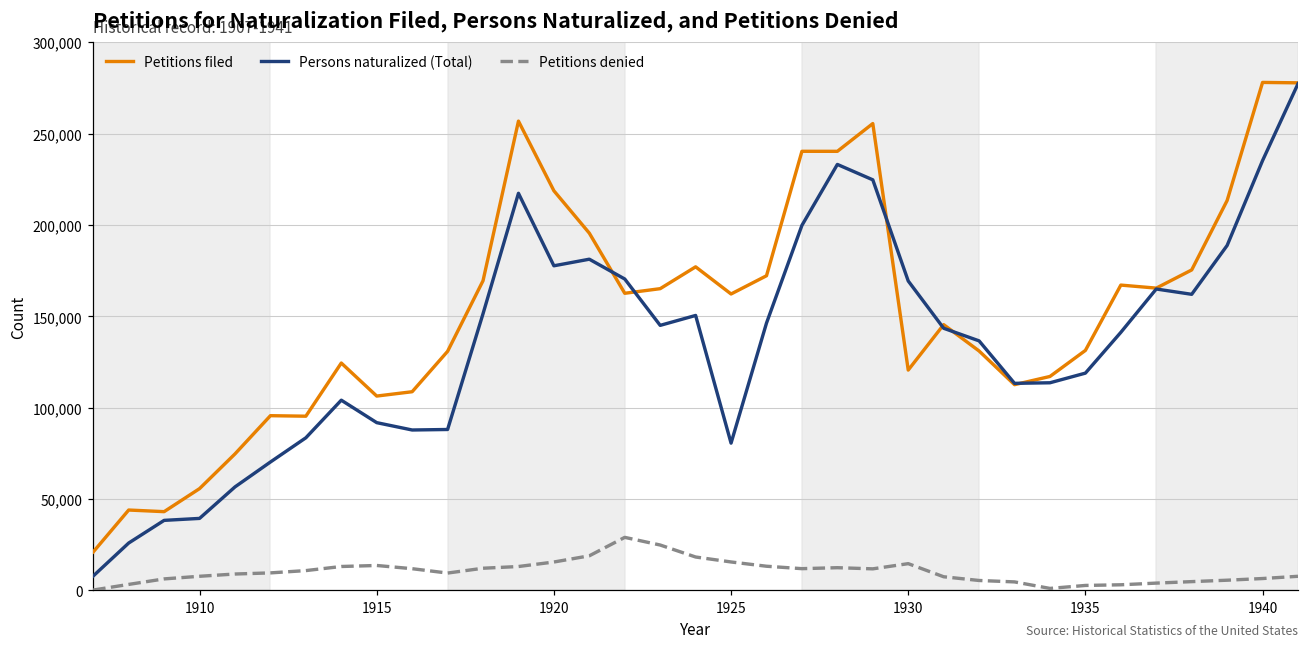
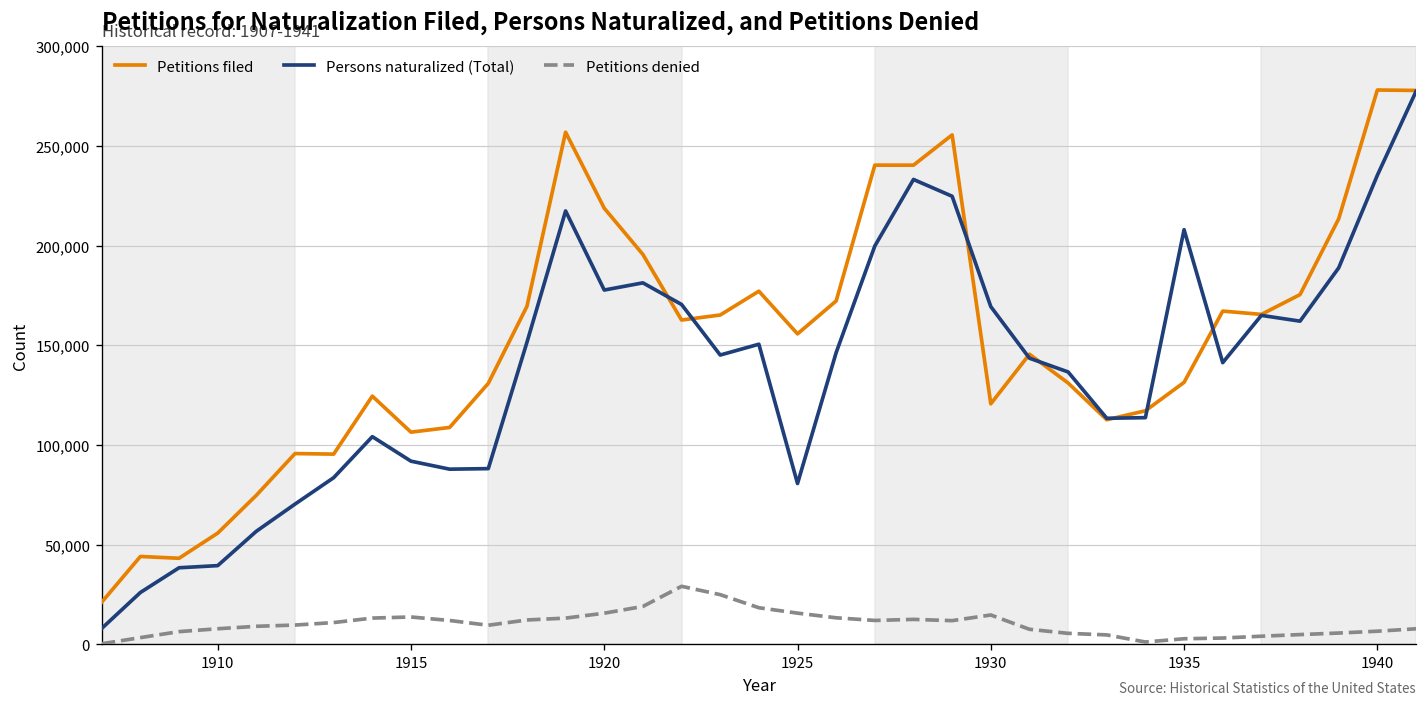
Petitions filed, 1925: 162,000 -> 156,000
Persons naturalized (Total), 1935: 119,000 -> 208,000
